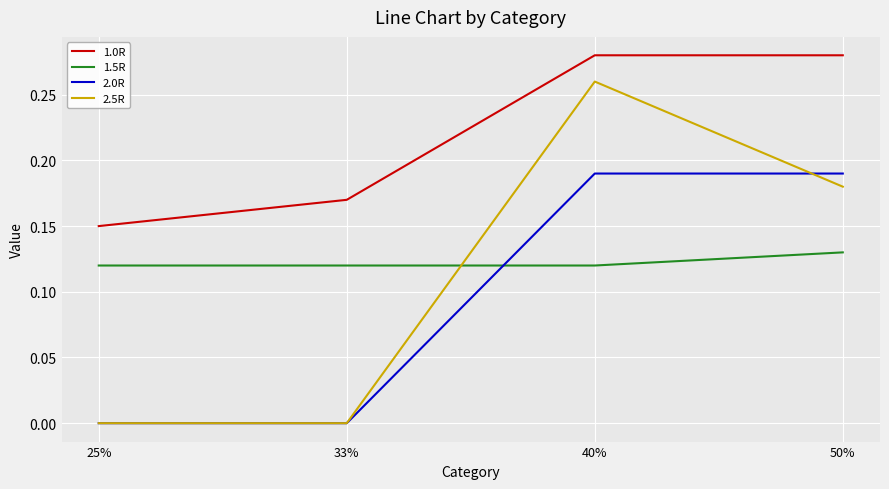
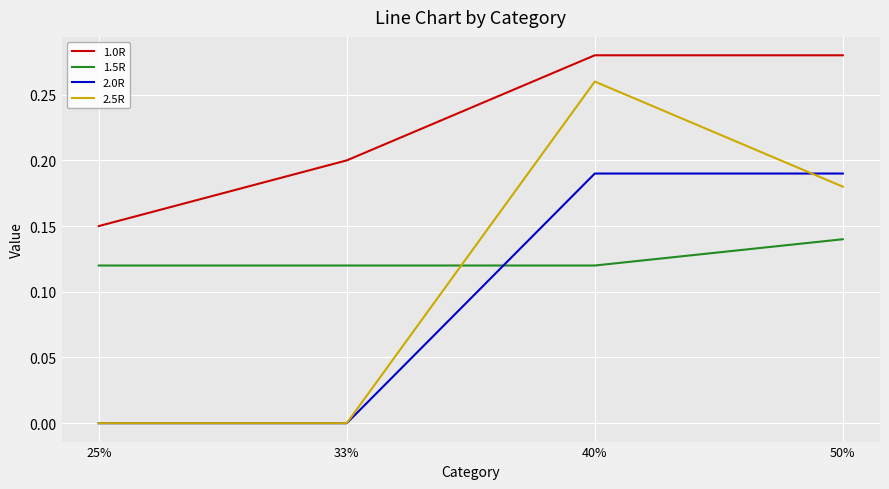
1.0R, 33%: 0.17 -> 0.20
1.5R, 50%: 0.13 -> 0.14
